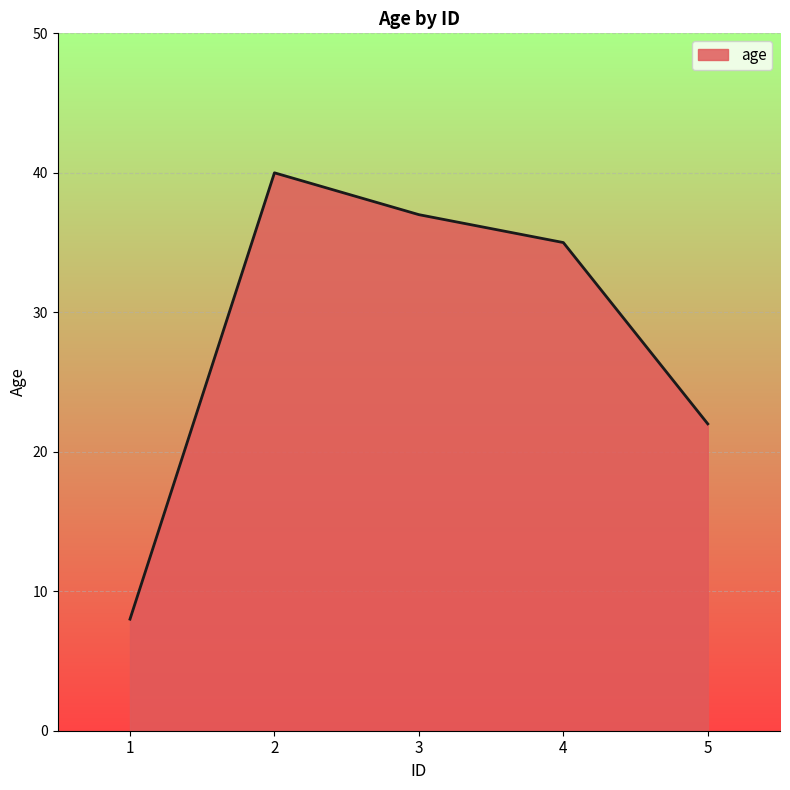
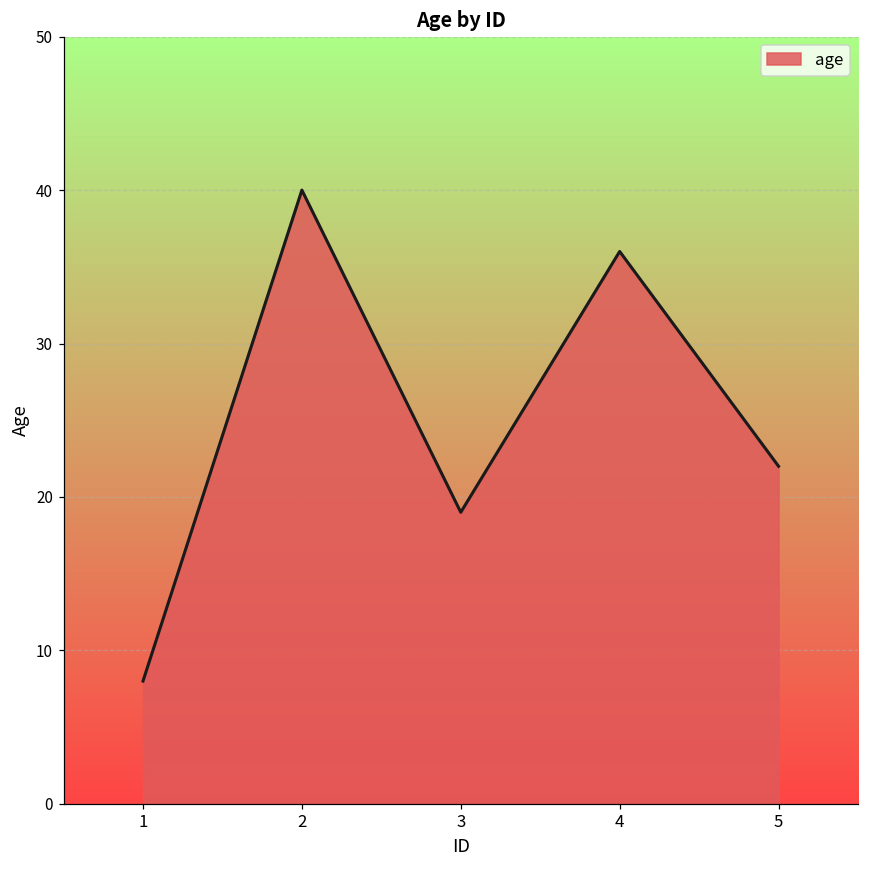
3: 37 -> 19
4: 35 -> 36
